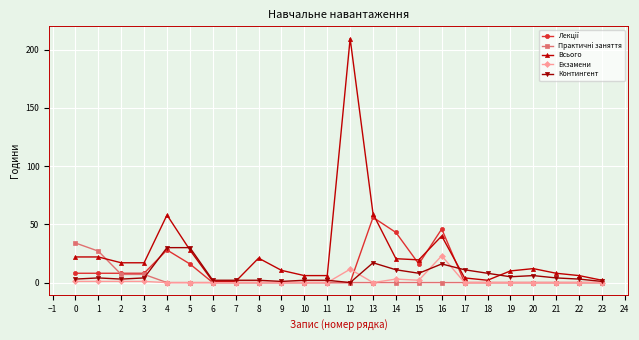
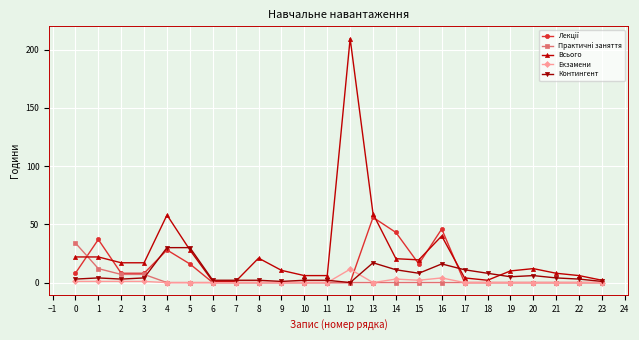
Лекції, 1: 8 -> 37
Практичні заняття, 1: 27 -> 12
Екзамени, 16: 23 -> 4
